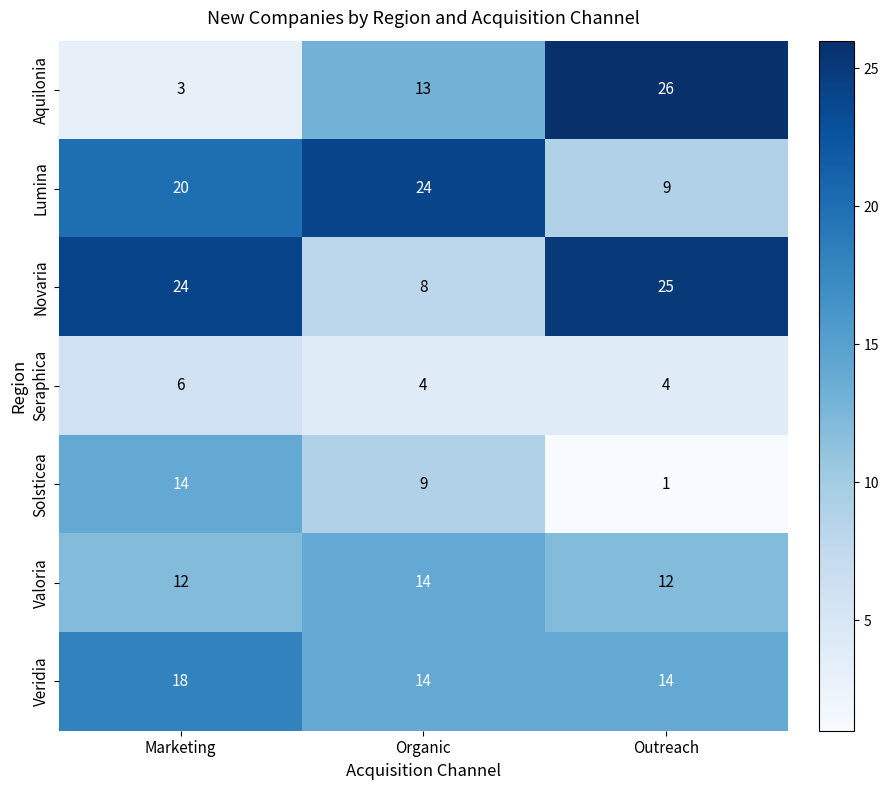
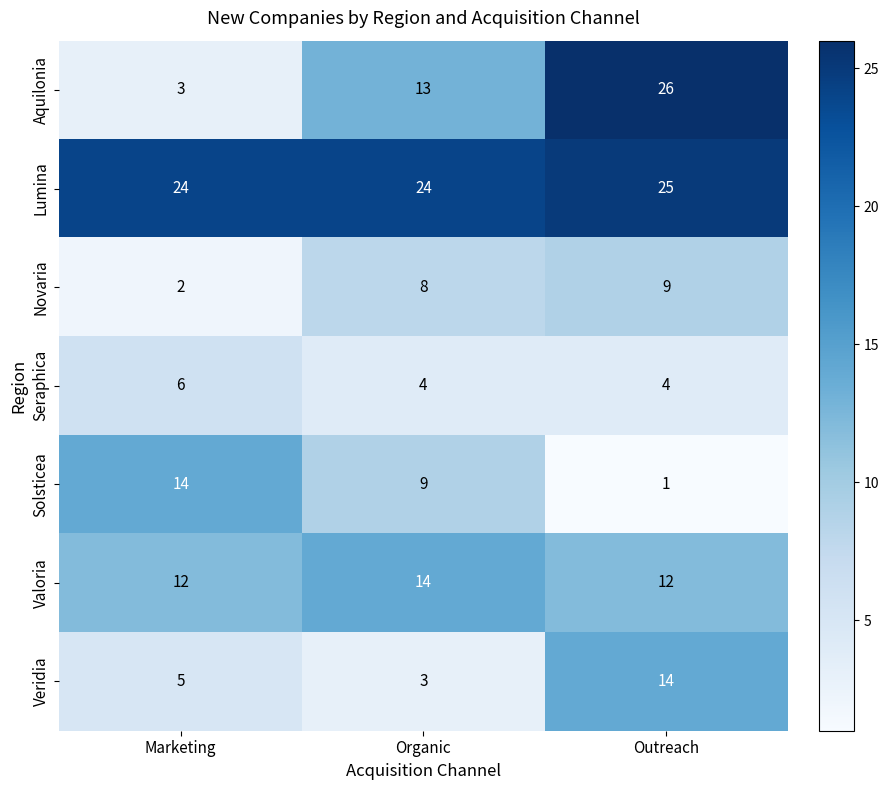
Lumina, Marketing: 20 -> 24
Lumina, Outreach: 9 -> 25
Novaria, Marketing: 24 -> 2
Novaria, Outreach: 25 -> 9
Veridia, Marketing: 18 -> 5
Veridia, Organic: 14 -> 3
